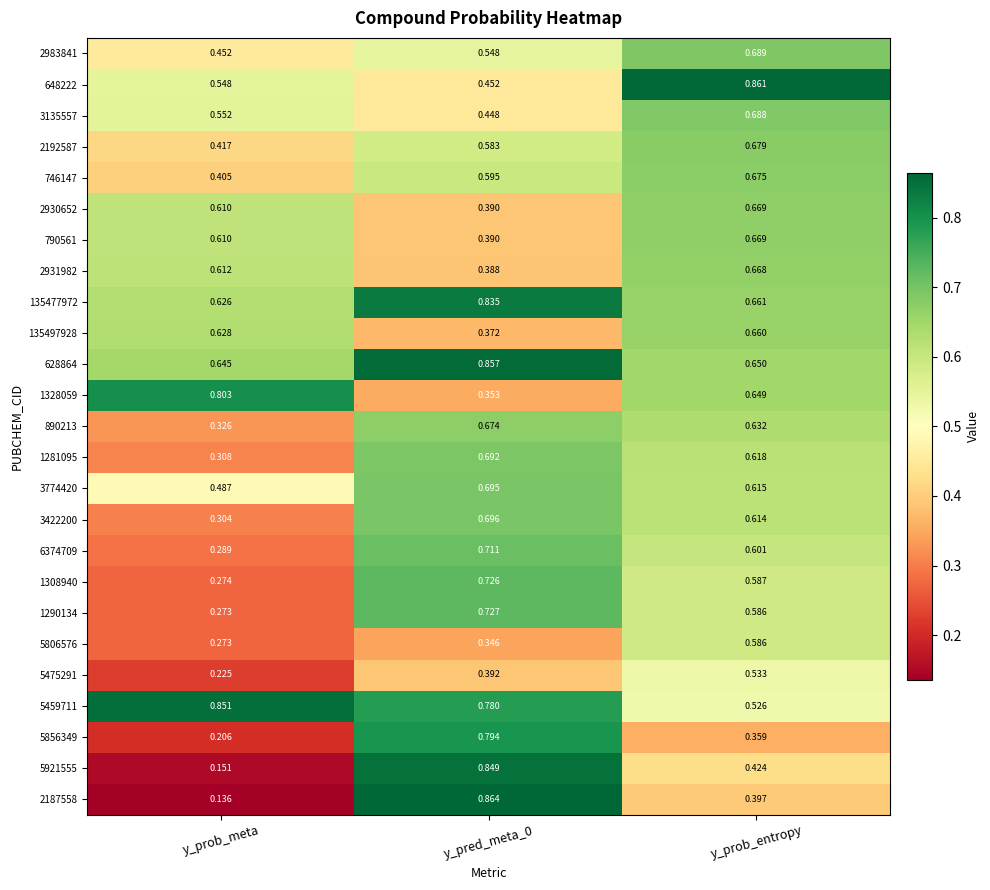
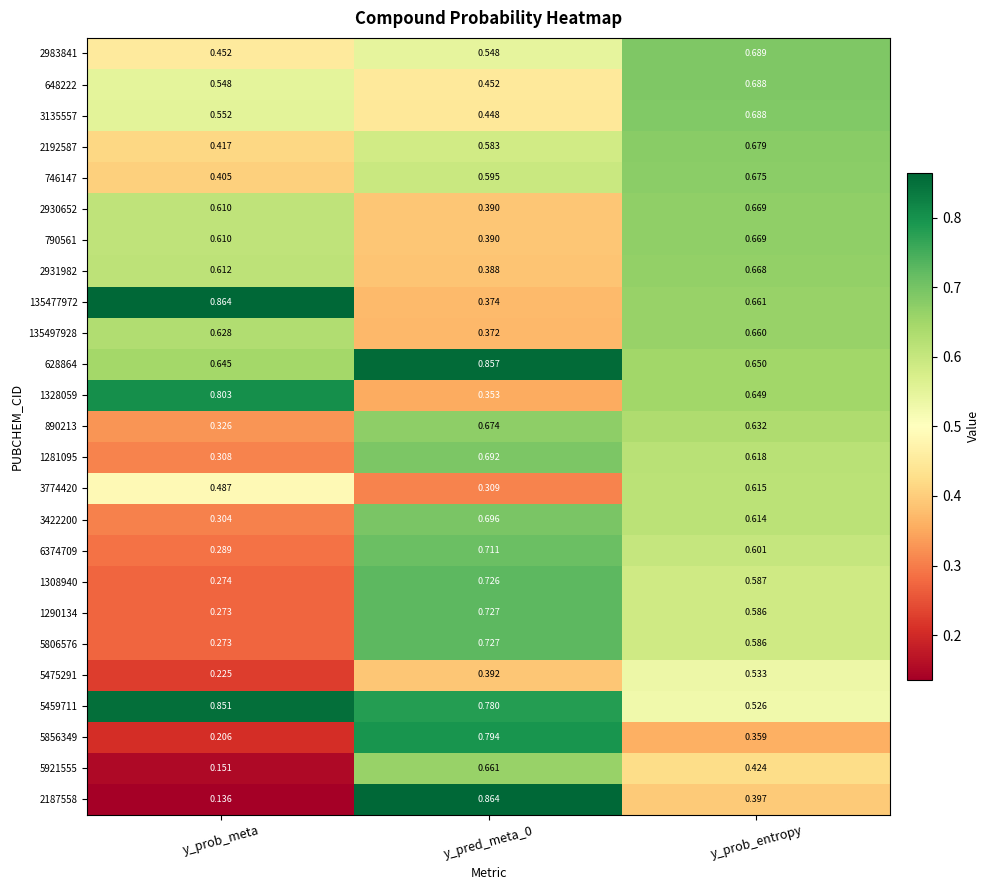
648222, y_prob_entropy: 0.861 -> 0.688
135477972, y_prob_meta: 0.626 -> 0.864
135477972, y_pred_meta_0: 0.835 -> 0.374
3774420, y_pred_meta_0: 0.695 -> 0.309
5806576, y_pred_meta_0: 0.346 -> 0.727
5921555, y_pred_meta_0: 0.849 -> 0.661
